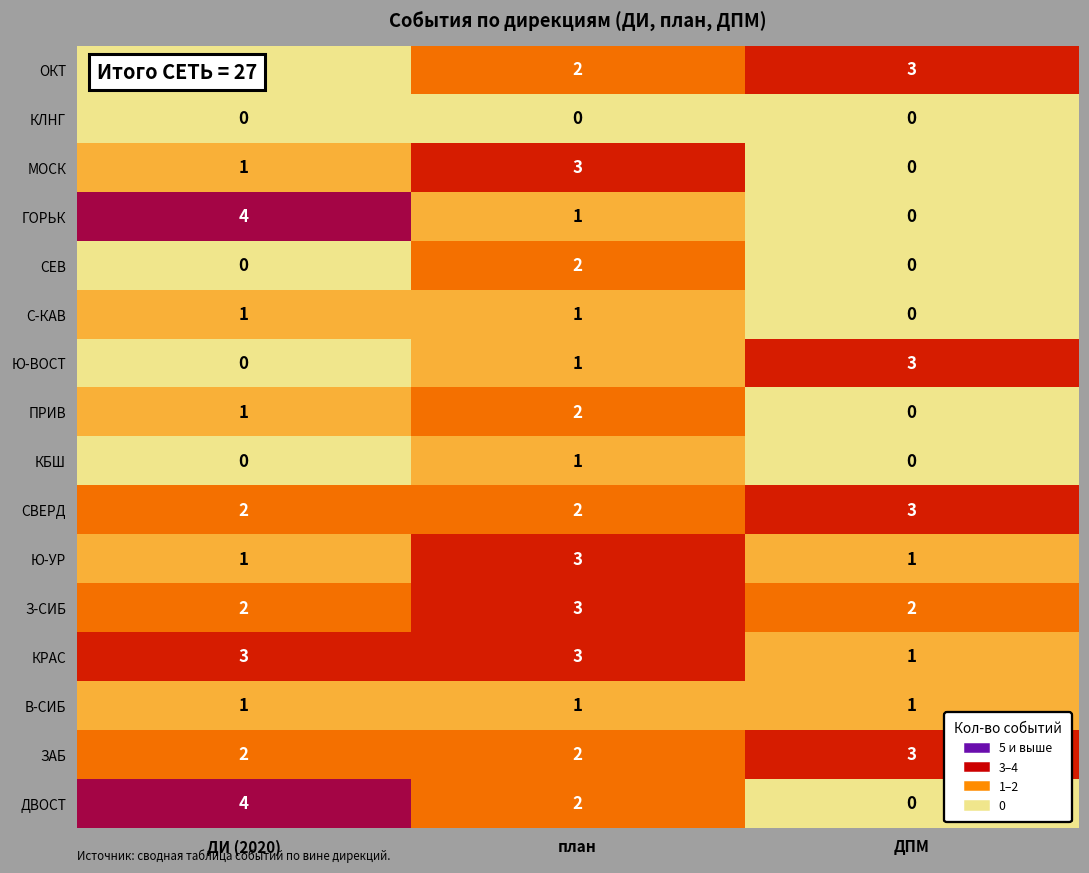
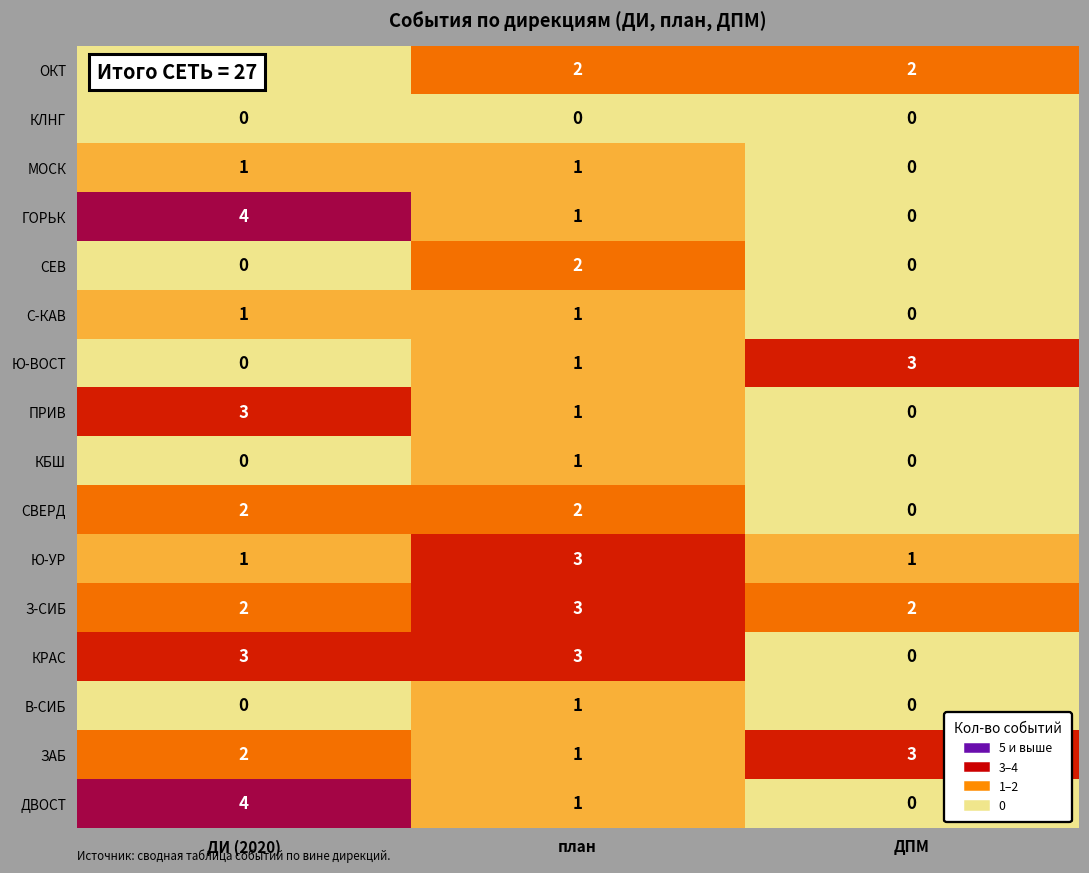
ОКТ, ДПМ: 3 -> 2
МОСК, план: 3 -> 1
ПРИВ, ДИ (2020): 1 -> 3
ПРИВ, план: 2 -> 1
СВЕРД, ДПМ: 3 -> 0
КРАС, ДПМ: 1 -> 0
В-СИБ, ДИ (2020): 1 -> 0
В-СИБ, ДПМ: 1 -> 0
ЗАБ, план: 2 -> 1
ДВОСТ, план: 2 -> 1
